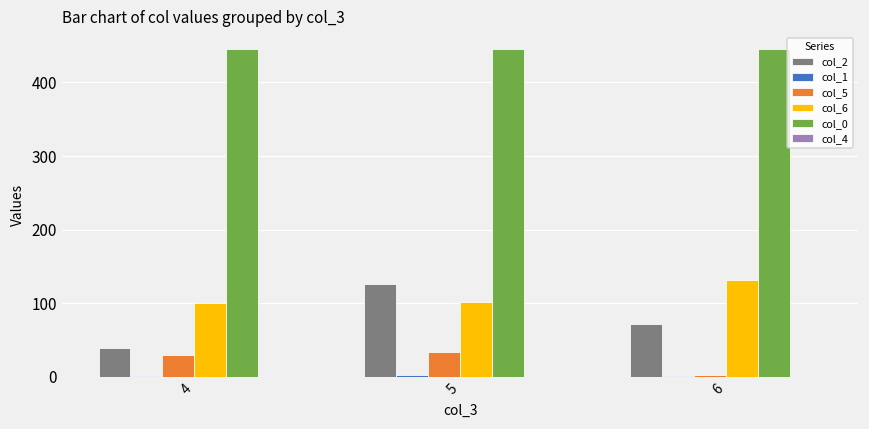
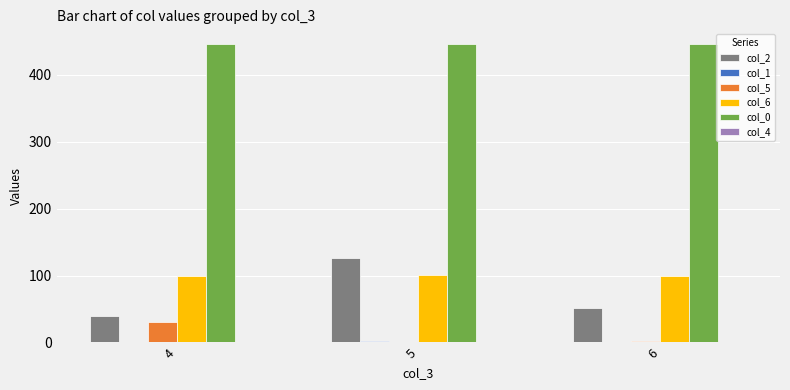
col_5, 5: 30 -> 0
col_2, 6: 70 -> 50
col_6, 6: 130 -> 100
